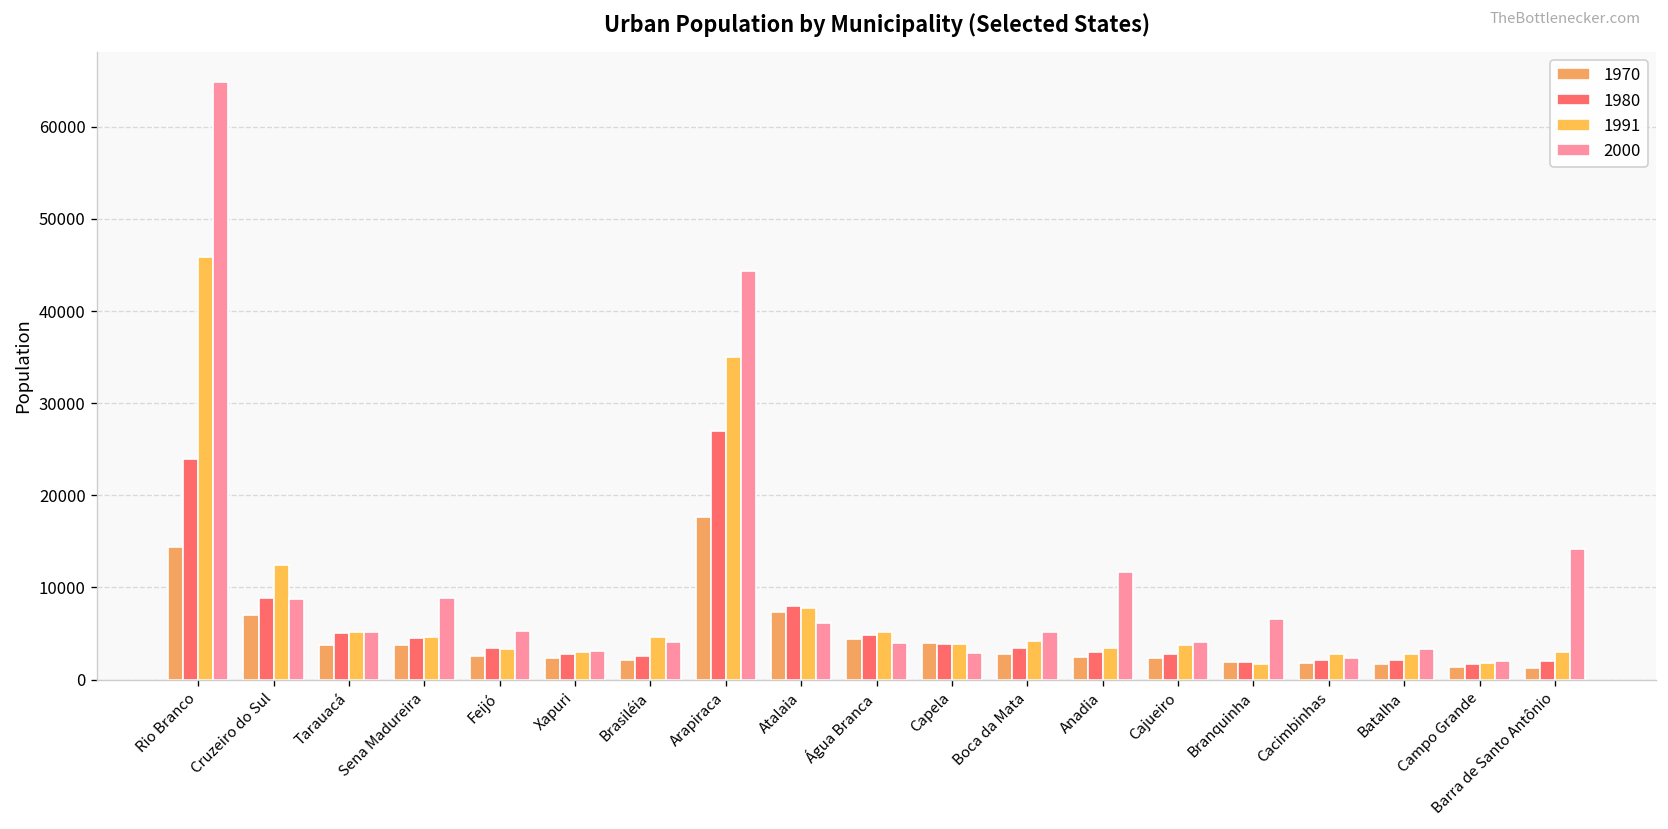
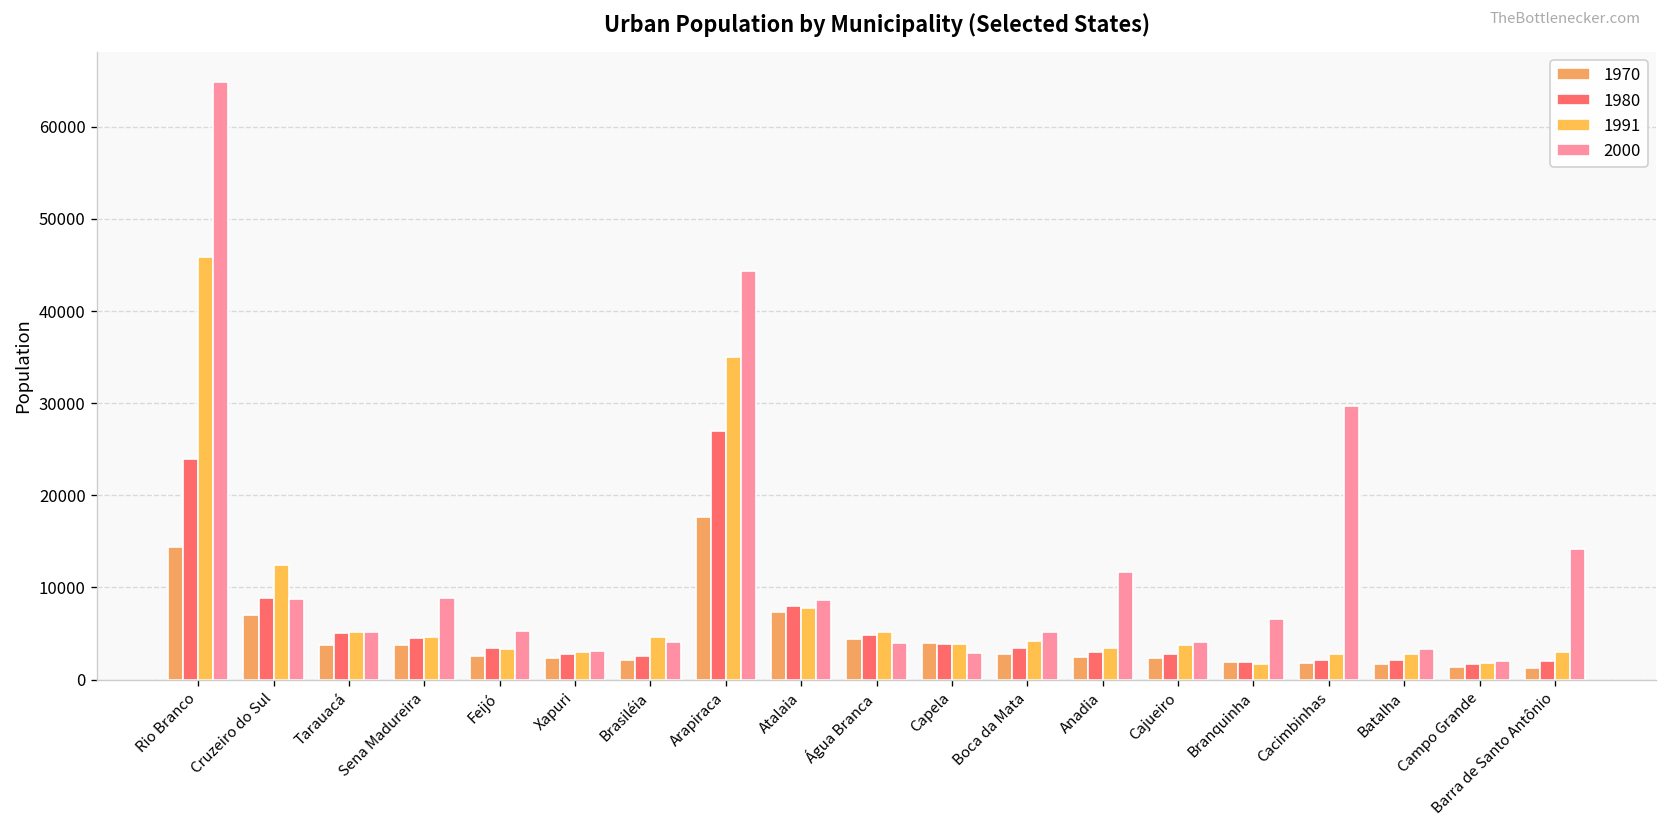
2000, Atalaia: 6000 -> 9000
2000, Cacimbinhas: 2000 -> 30000
